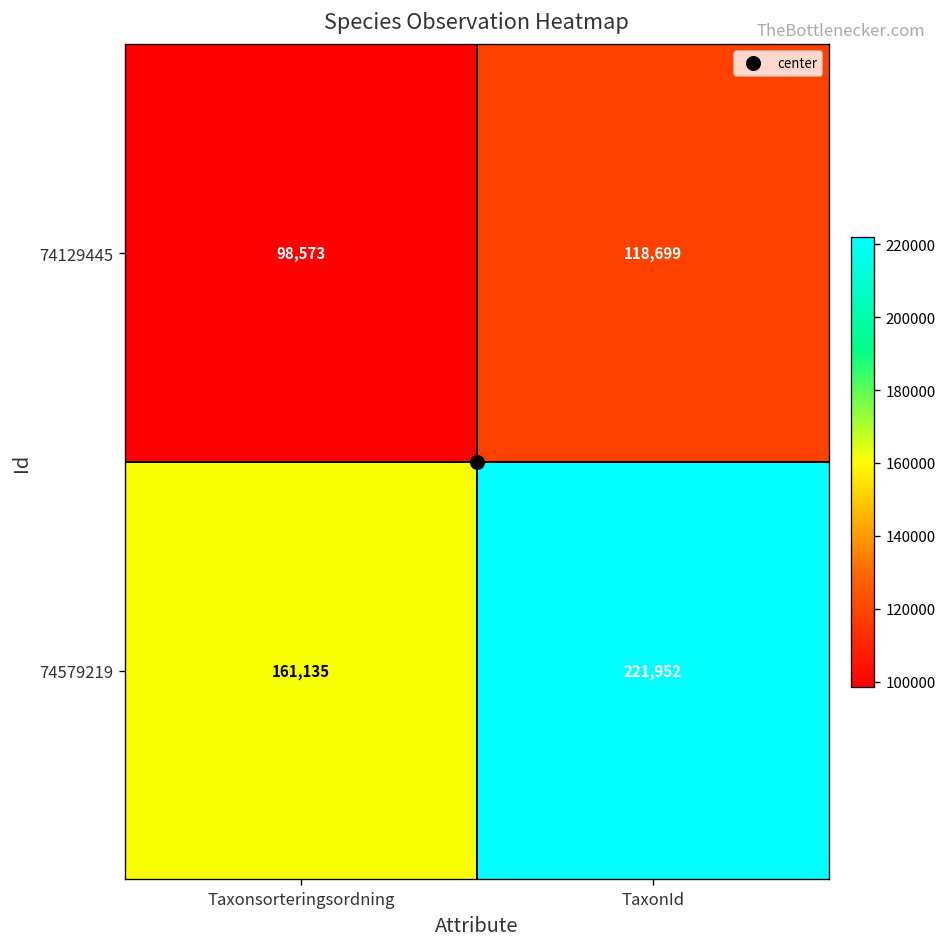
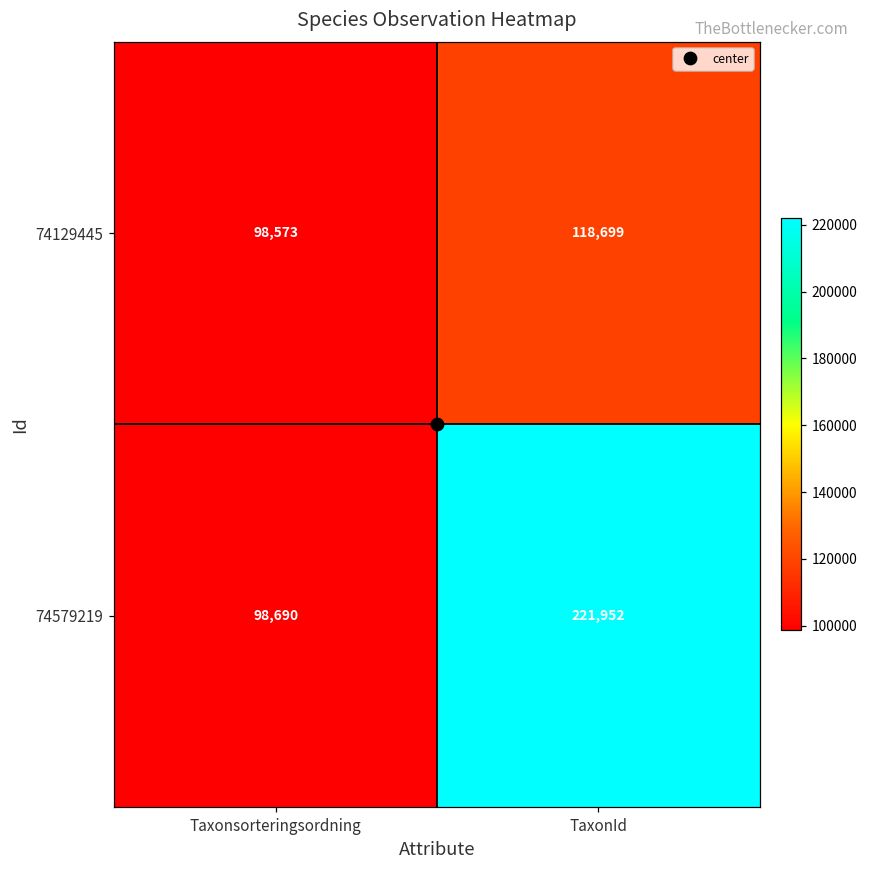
74579219, Taxonsorteringsordning: 161,135 -> 98,690
